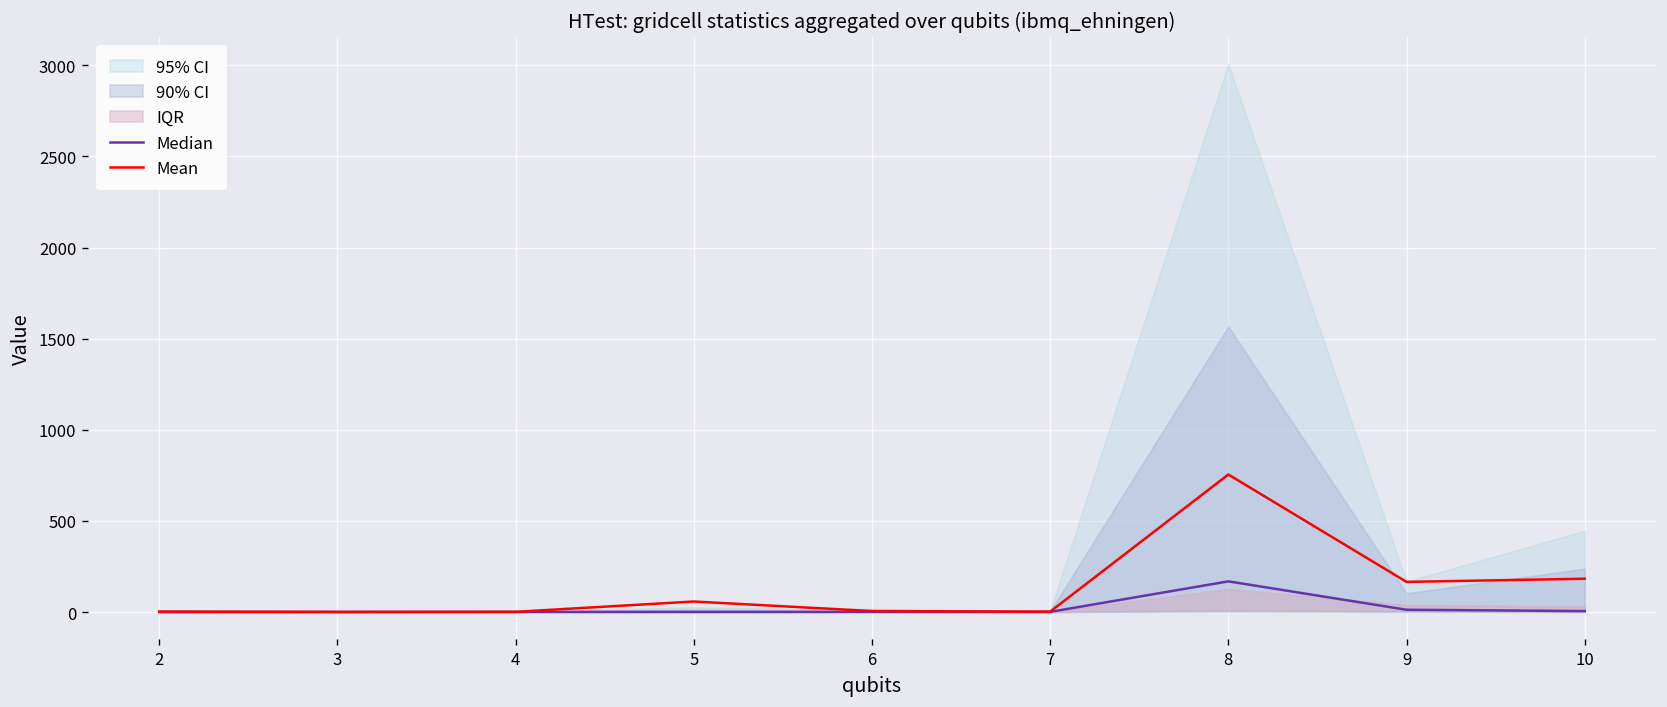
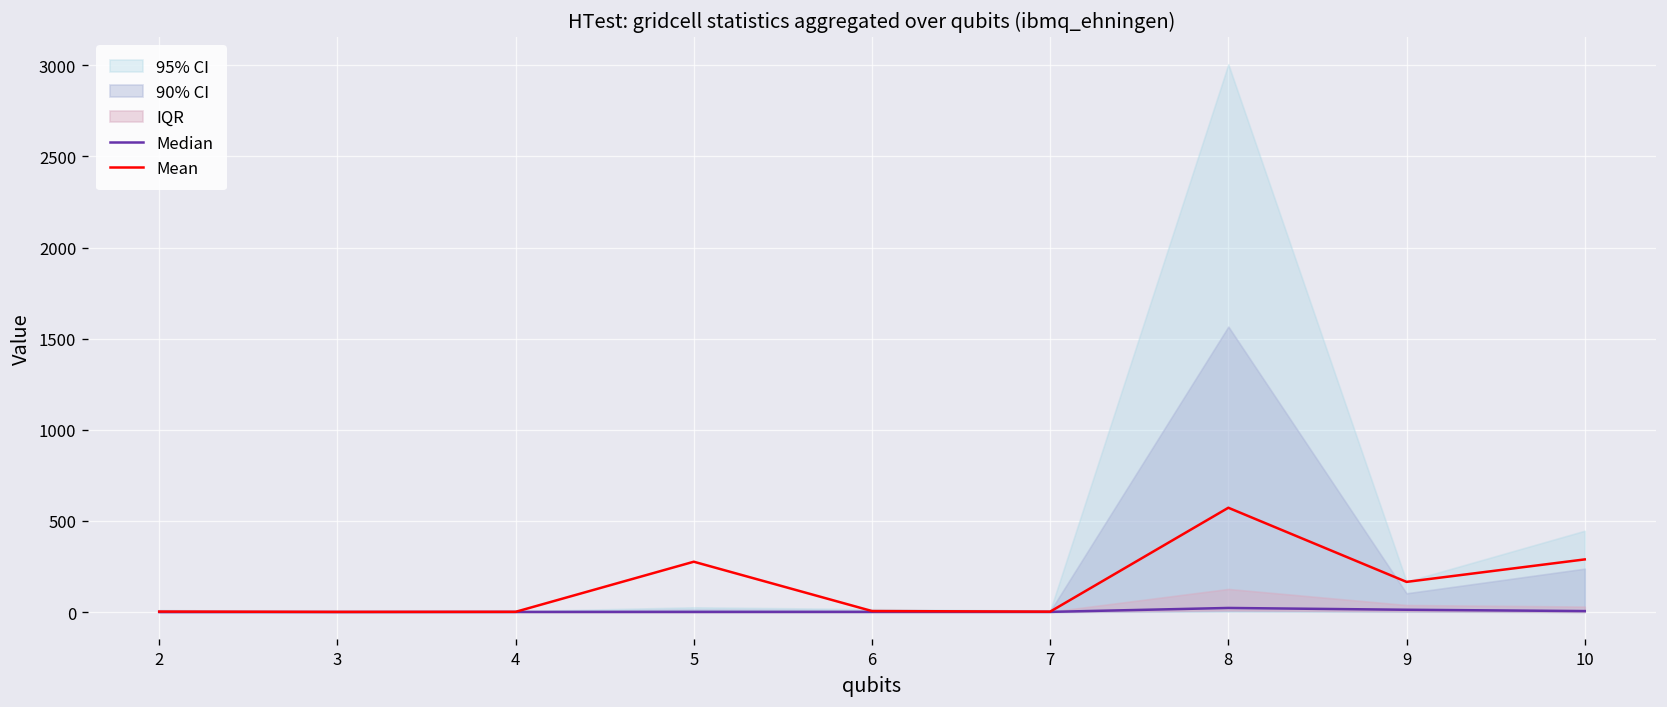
Mean, 5: 60 -> 280
Median, 8: 170 -> 20
Mean, 8: 750 -> 570
Mean, 10: 180 -> 290
